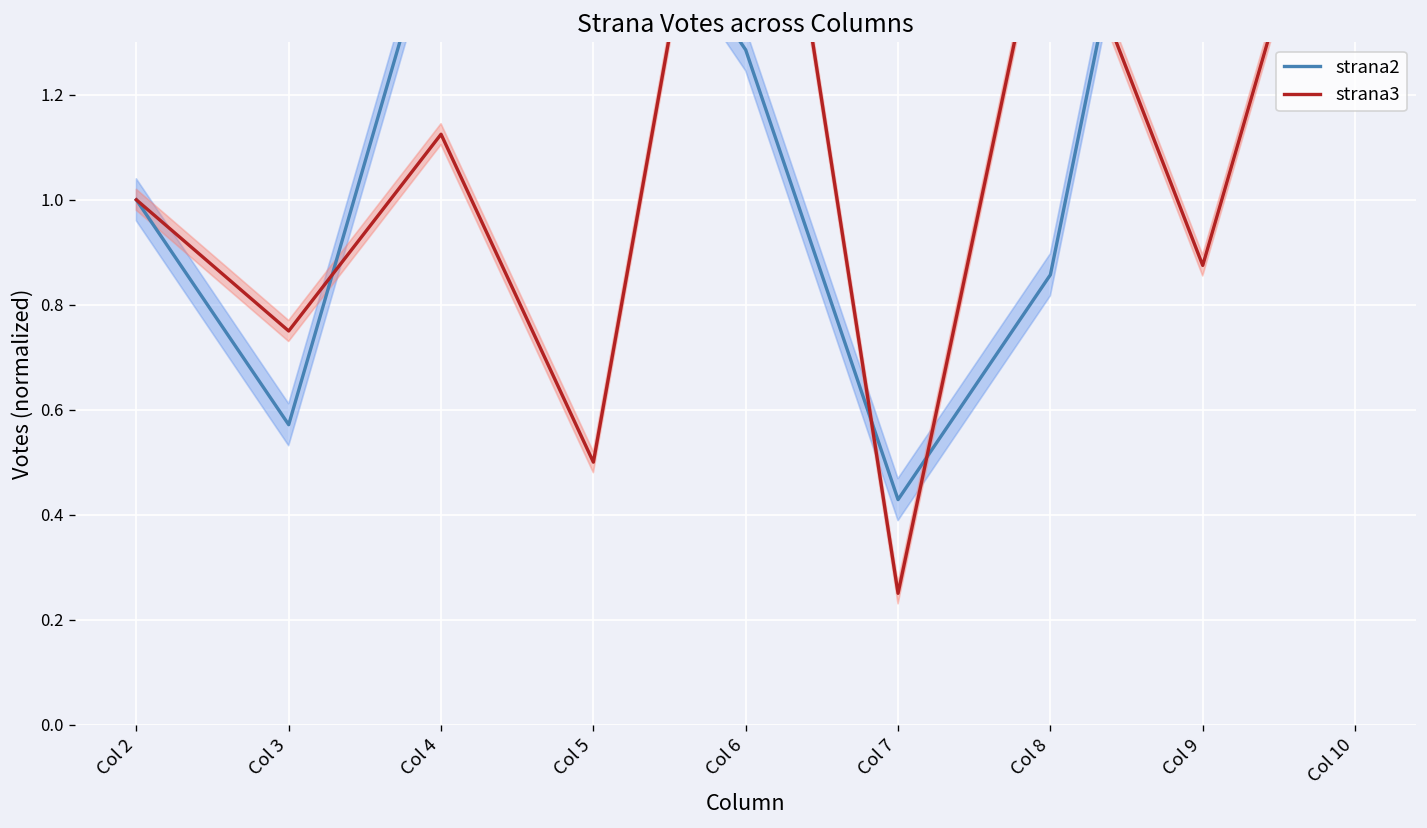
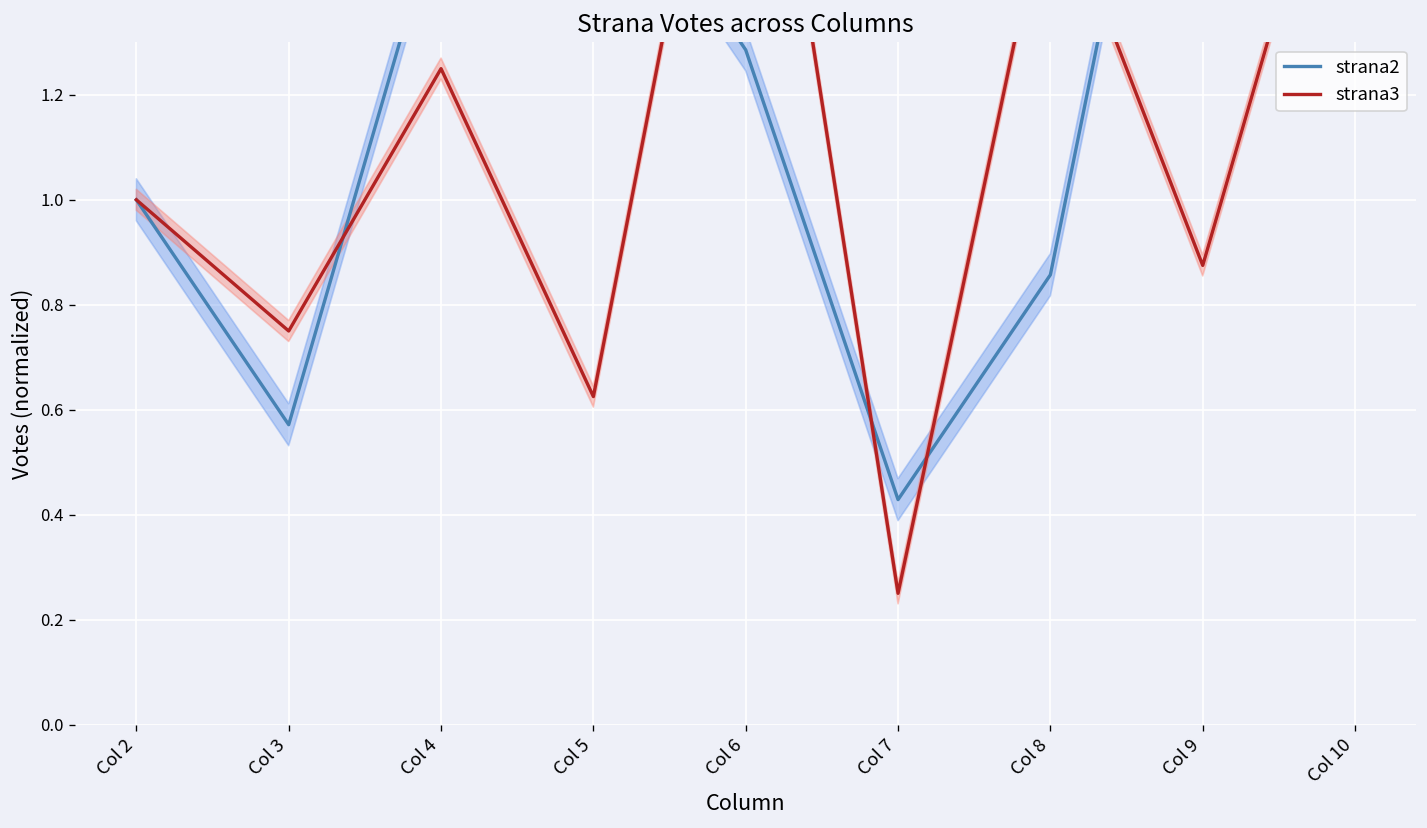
strana3, Col 4: 1.13 -> 1.25
strana3, Col 5: 0.50 -> 0.63
